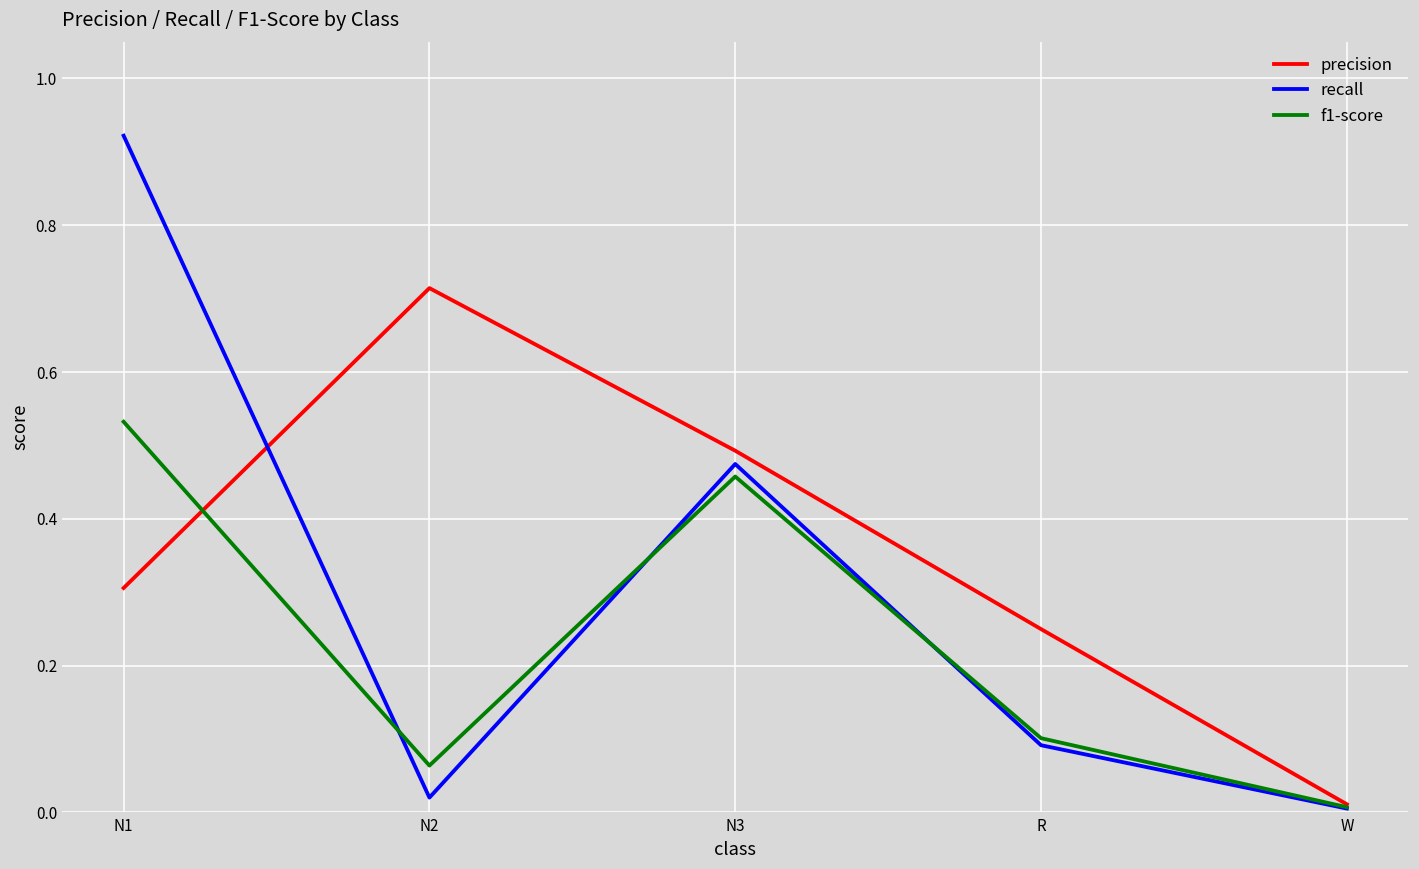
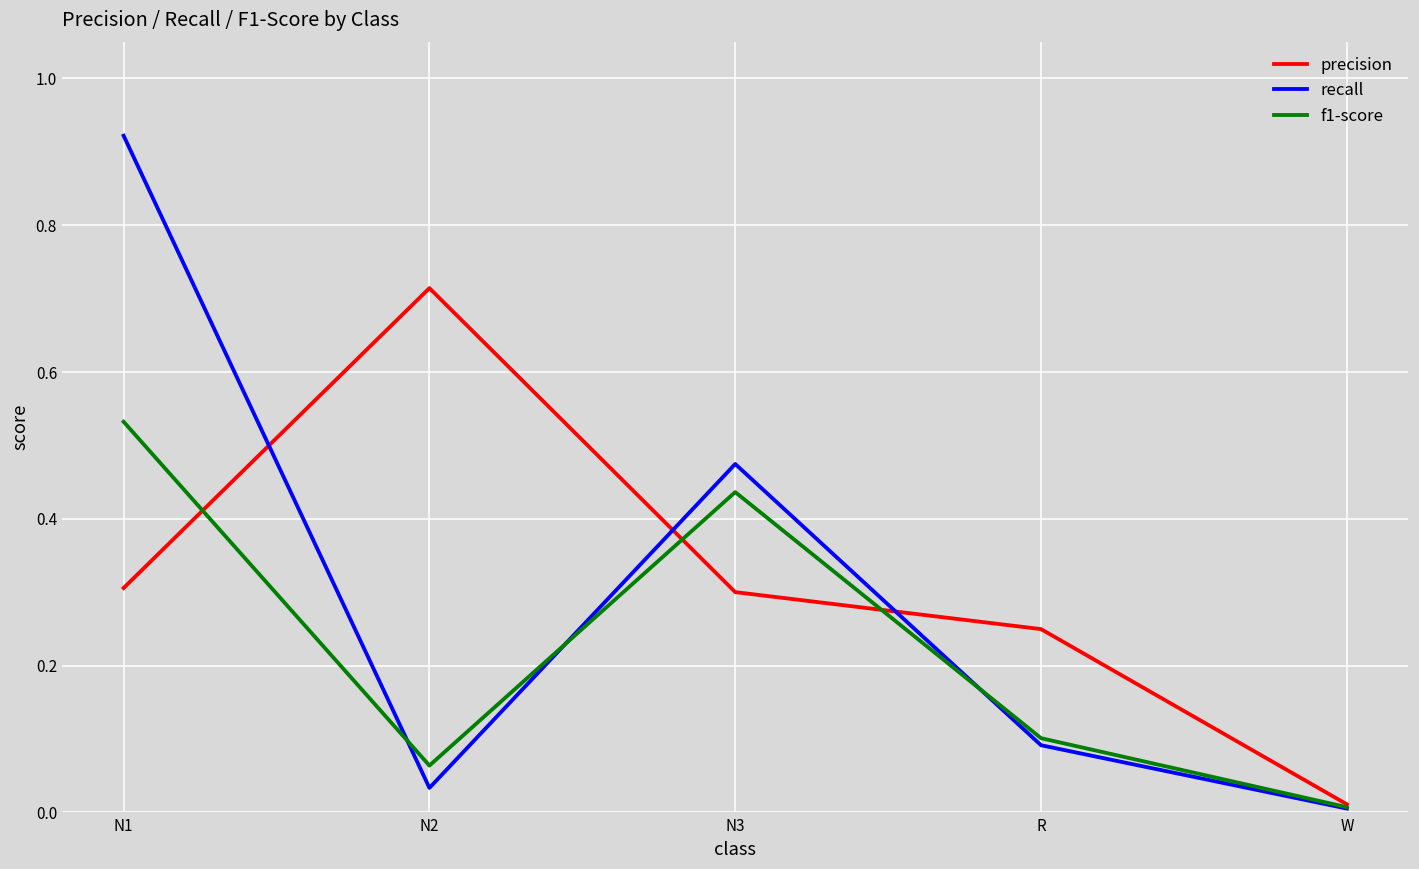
recall, N2: 0.02 -> 0.03
precision, N3: 0.49 -> 0.30
f1-score, N3: 0.46 -> 0.44
